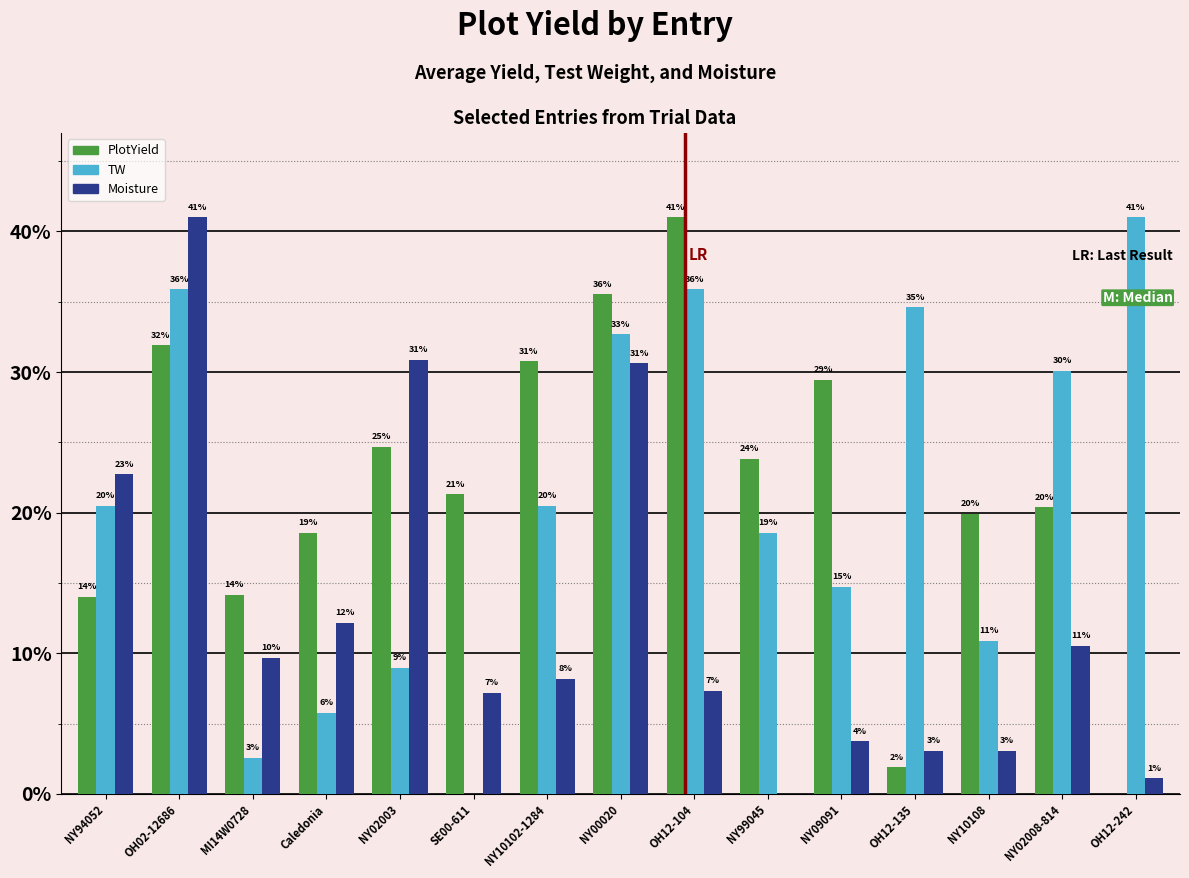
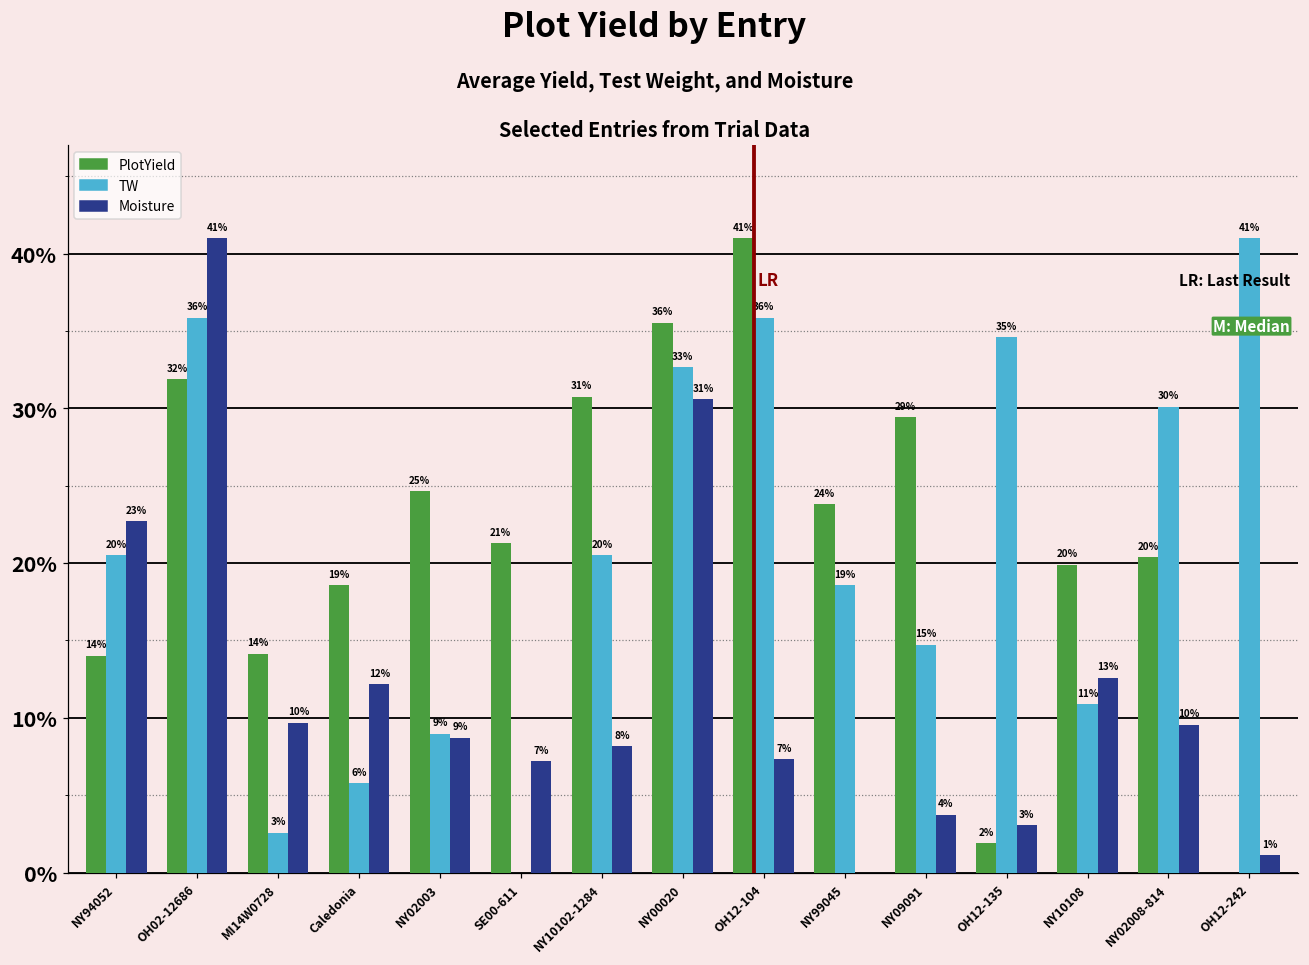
Moisture, NY02003: 31% -> 9%
Moisture, NY10108: 3% -> 13%
Moisture, NY02008-814: 11% -> 10%
